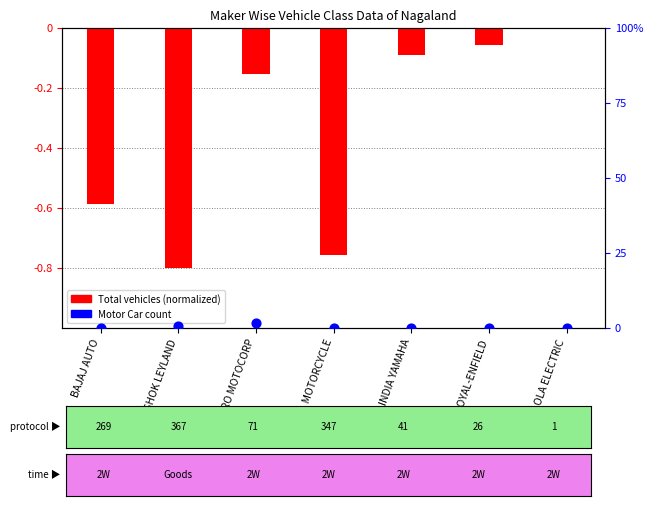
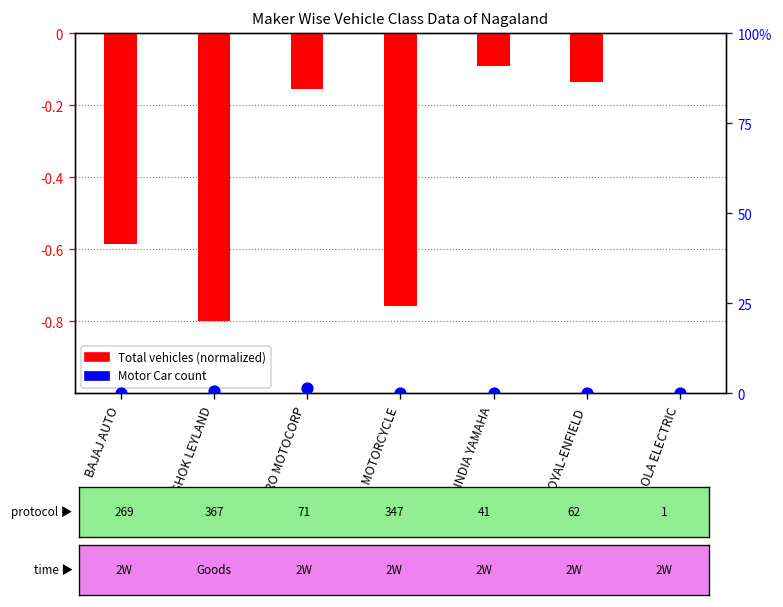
Total vehicles (normalized), ROYAL-ENFIELD: 26 -> 62
